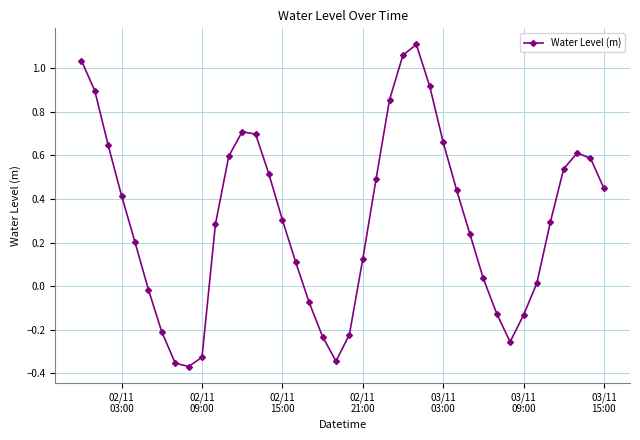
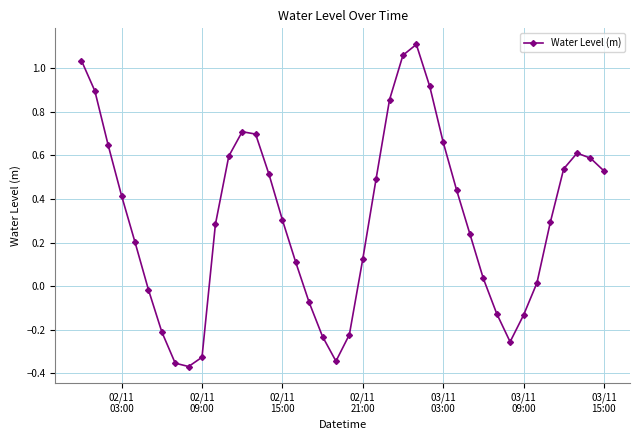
03/11 15:00: 0.45 -> 0.53
